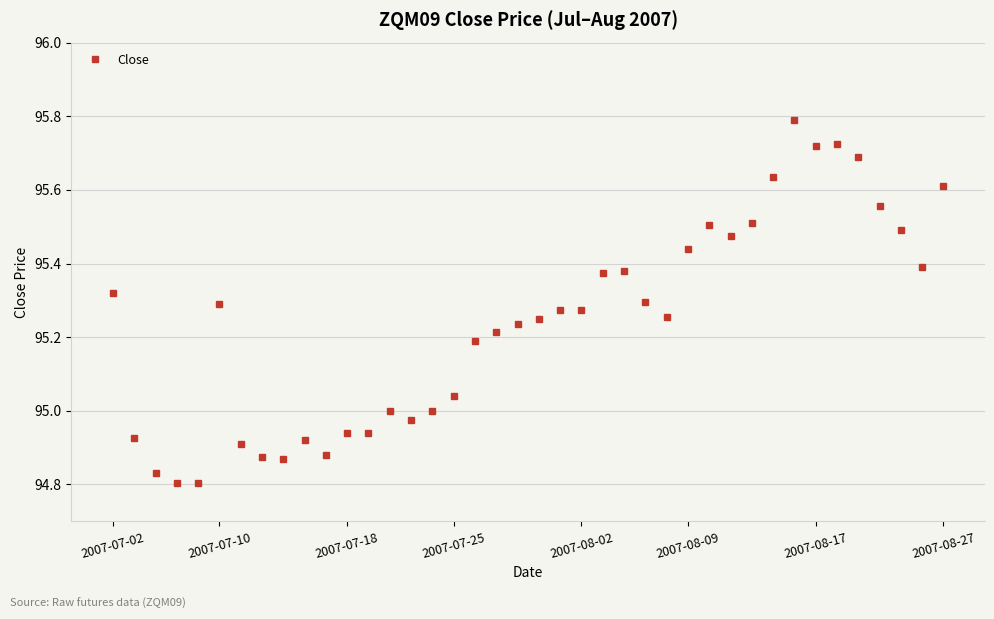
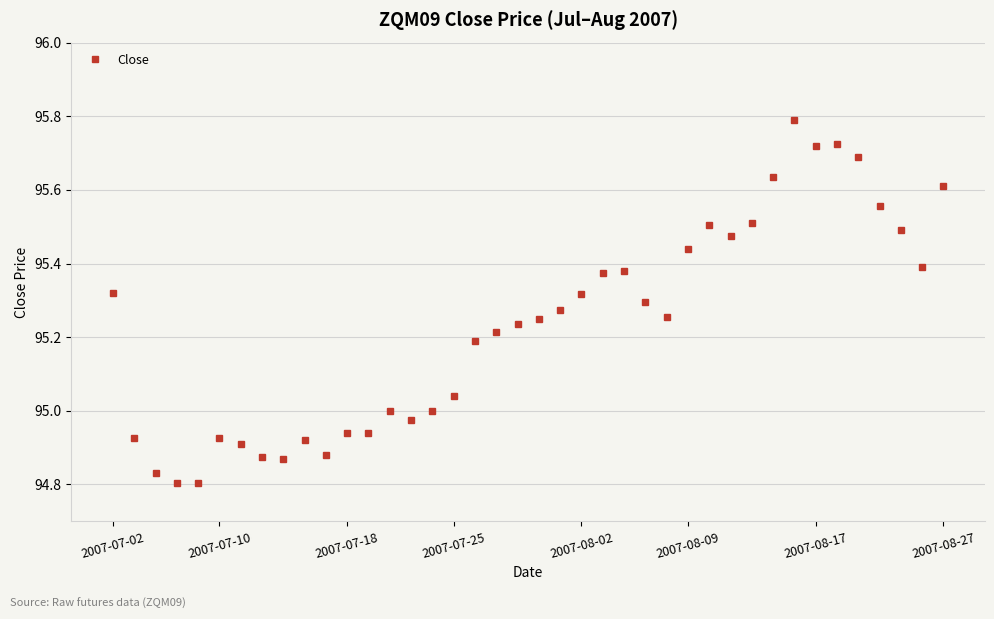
2007-07-10: 95.29 -> 94.93
2007-08-02: 95.28 -> 95.32
